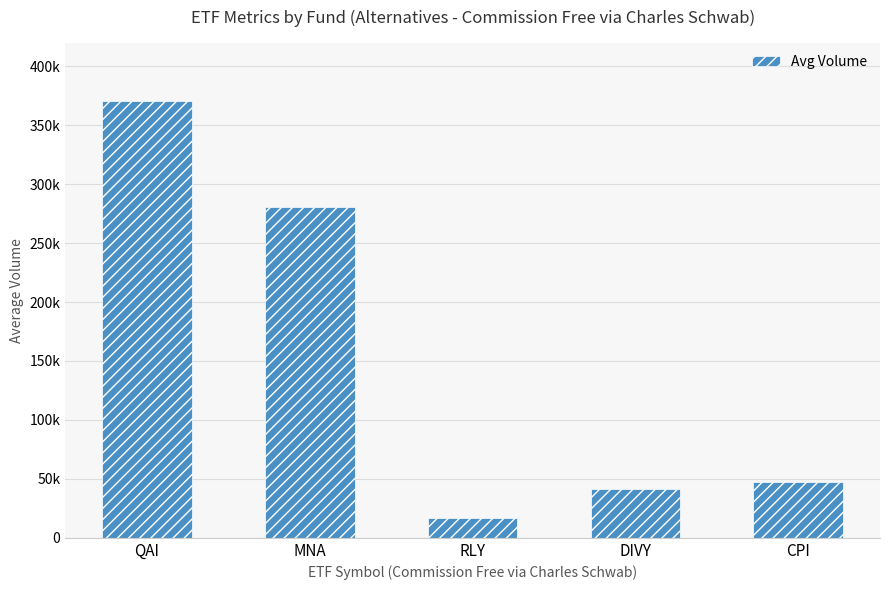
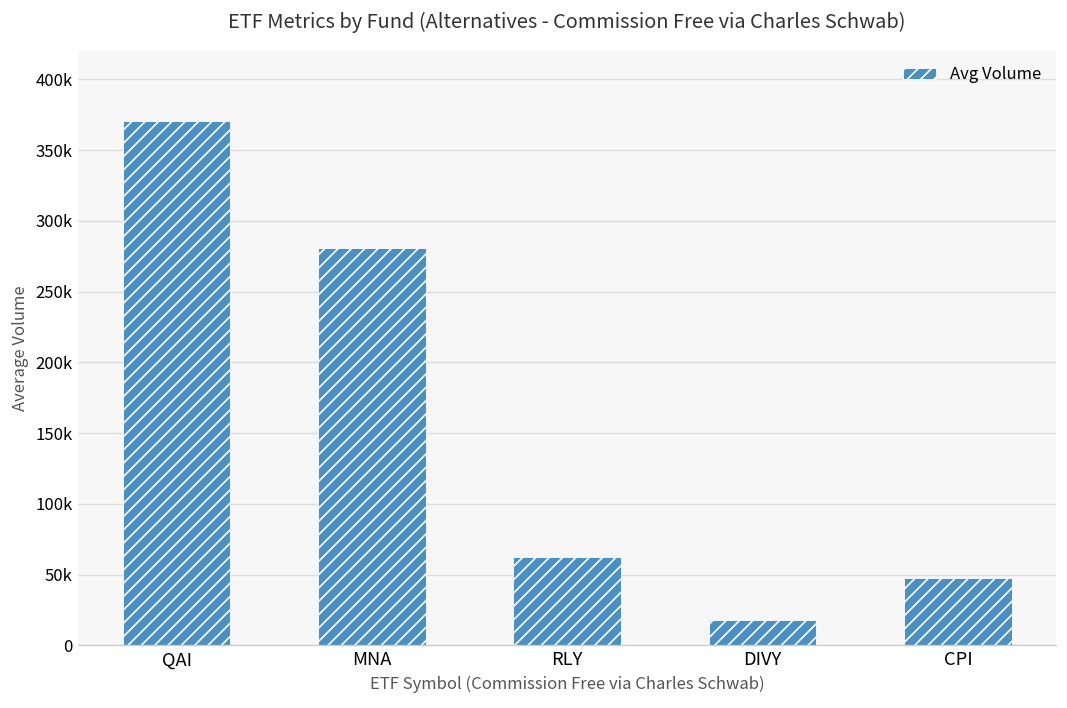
RLY: 17000 -> 63000
DIVY: 41000 -> 18000
